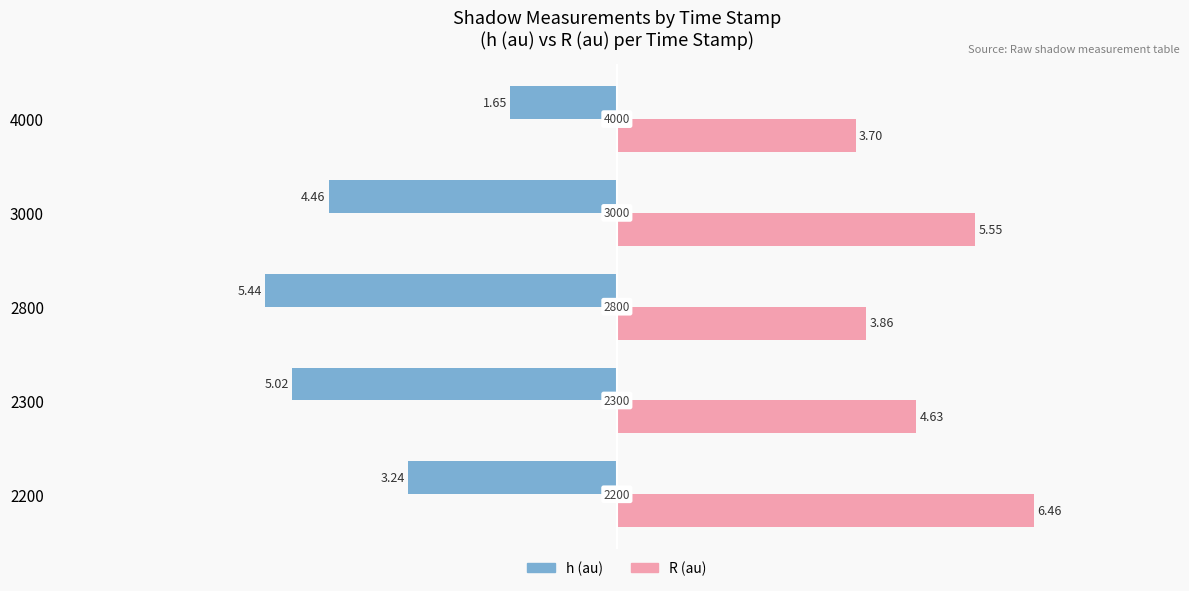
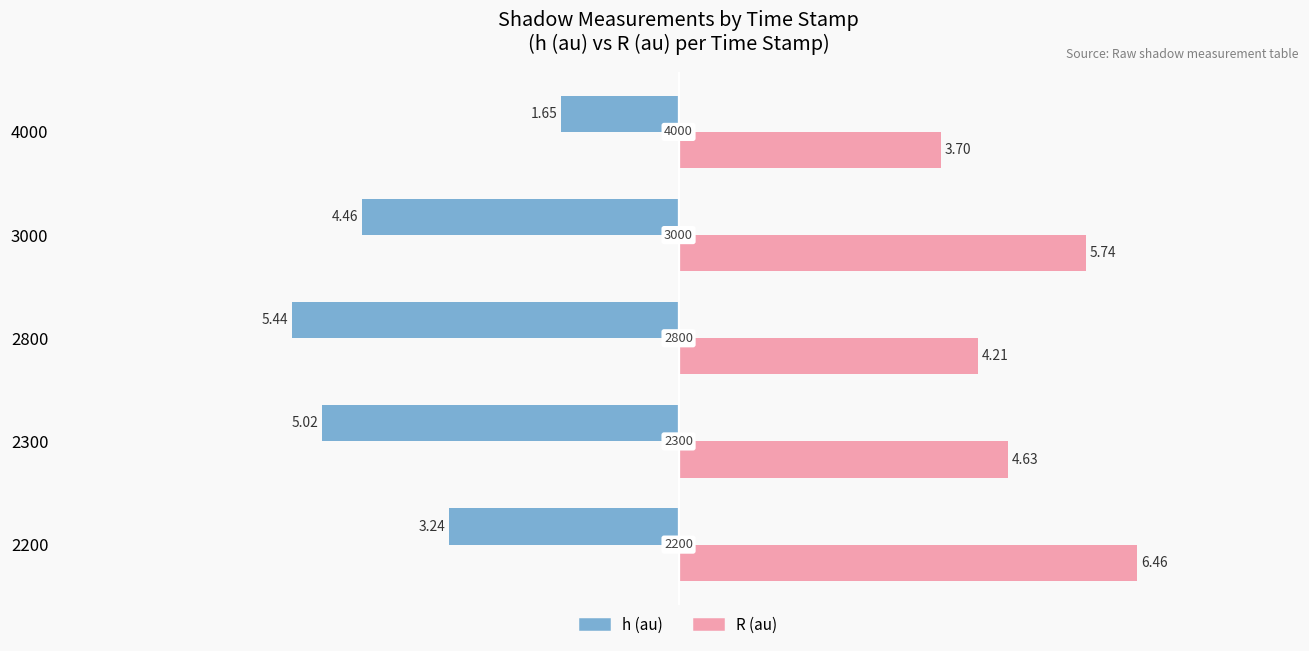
R (au), 3000: 5.55 -> 5.74
R (au), 2800: 3.86 -> 4.21
